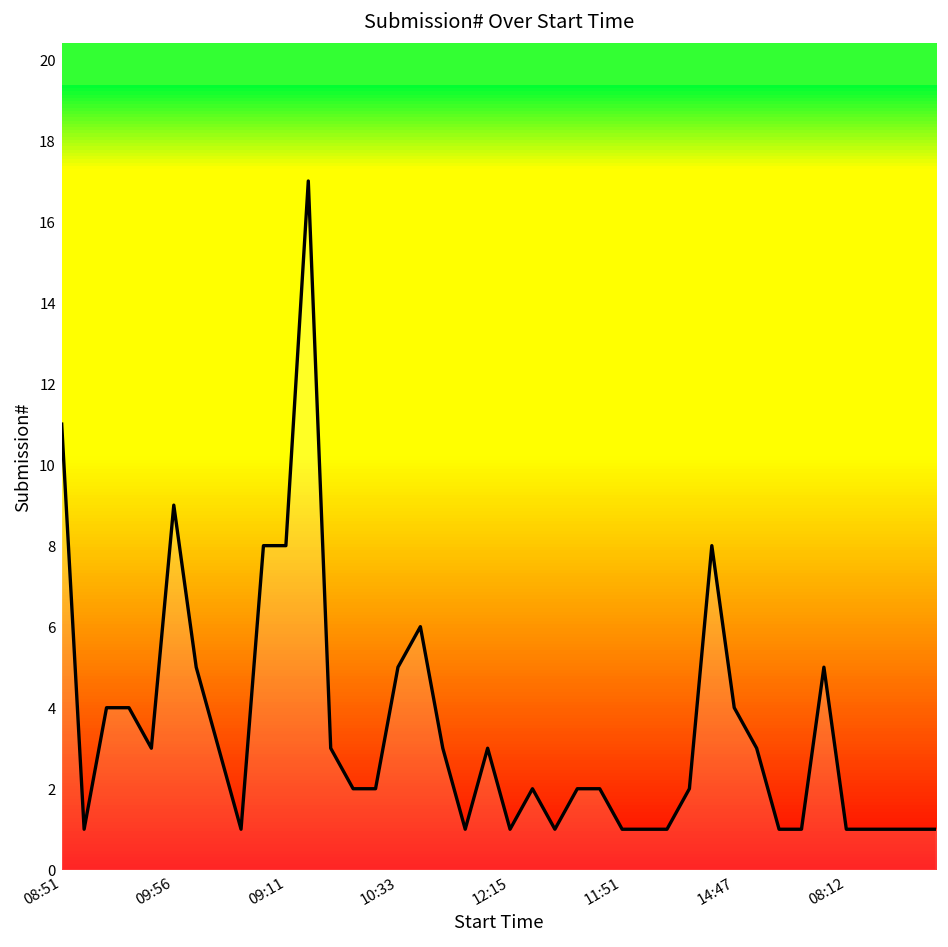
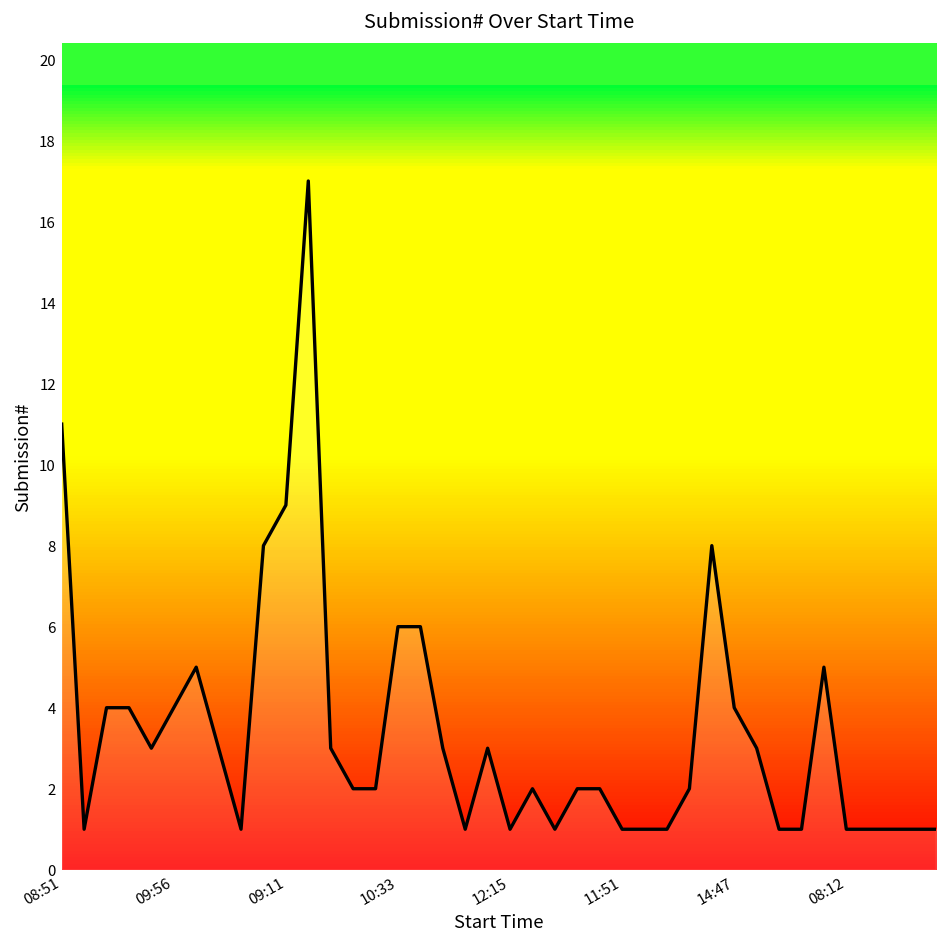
09:56: 9 -> 4
09:11: 8 -> 9
10:33: 5 -> 6
